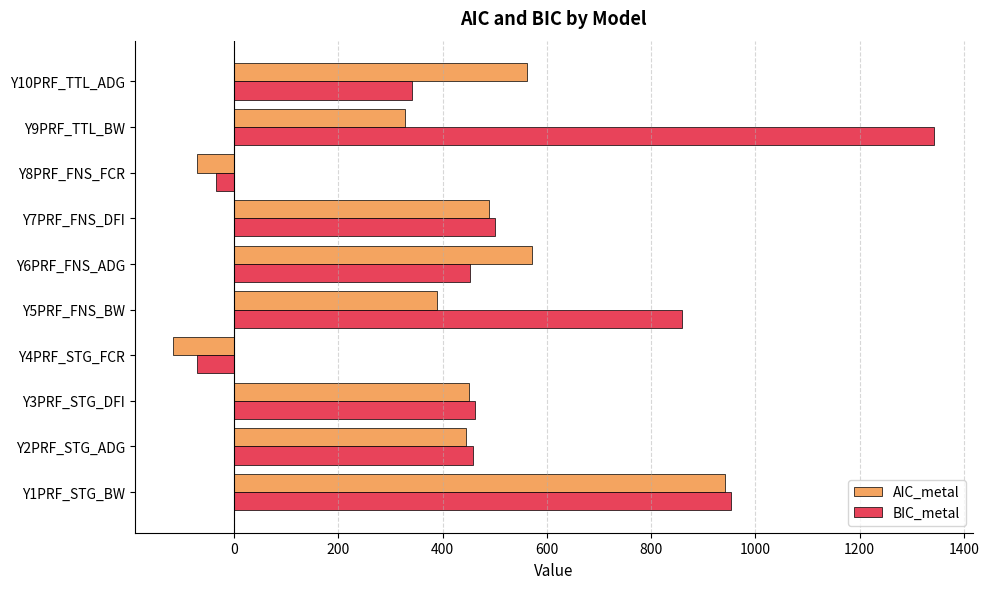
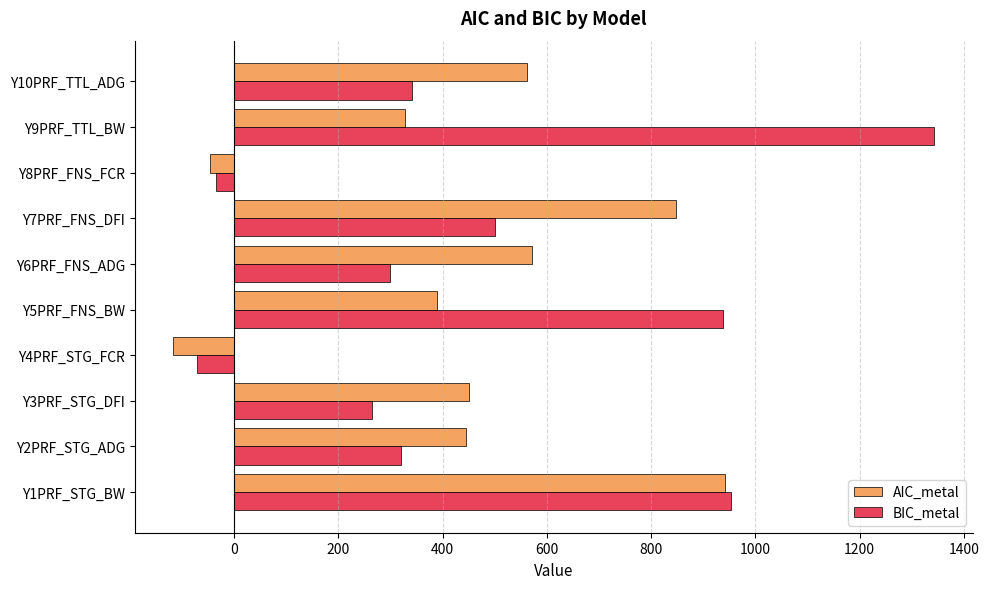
AIC_metal, Y8PRF_FNS_FCR: -70 -> -50
AIC_metal, Y7PRF_FNS_DFI: 490 -> 850
BIC_metal, Y6PRF_FNS_ADG: 450 -> 300
BIC_metal, Y5PRF_FNS_BW: 860 -> 940
BIC_metal, Y3PRF_STG_DFI: 460 -> 260
BIC_metal, Y2PRF_STG_ADG: 460 -> 320
